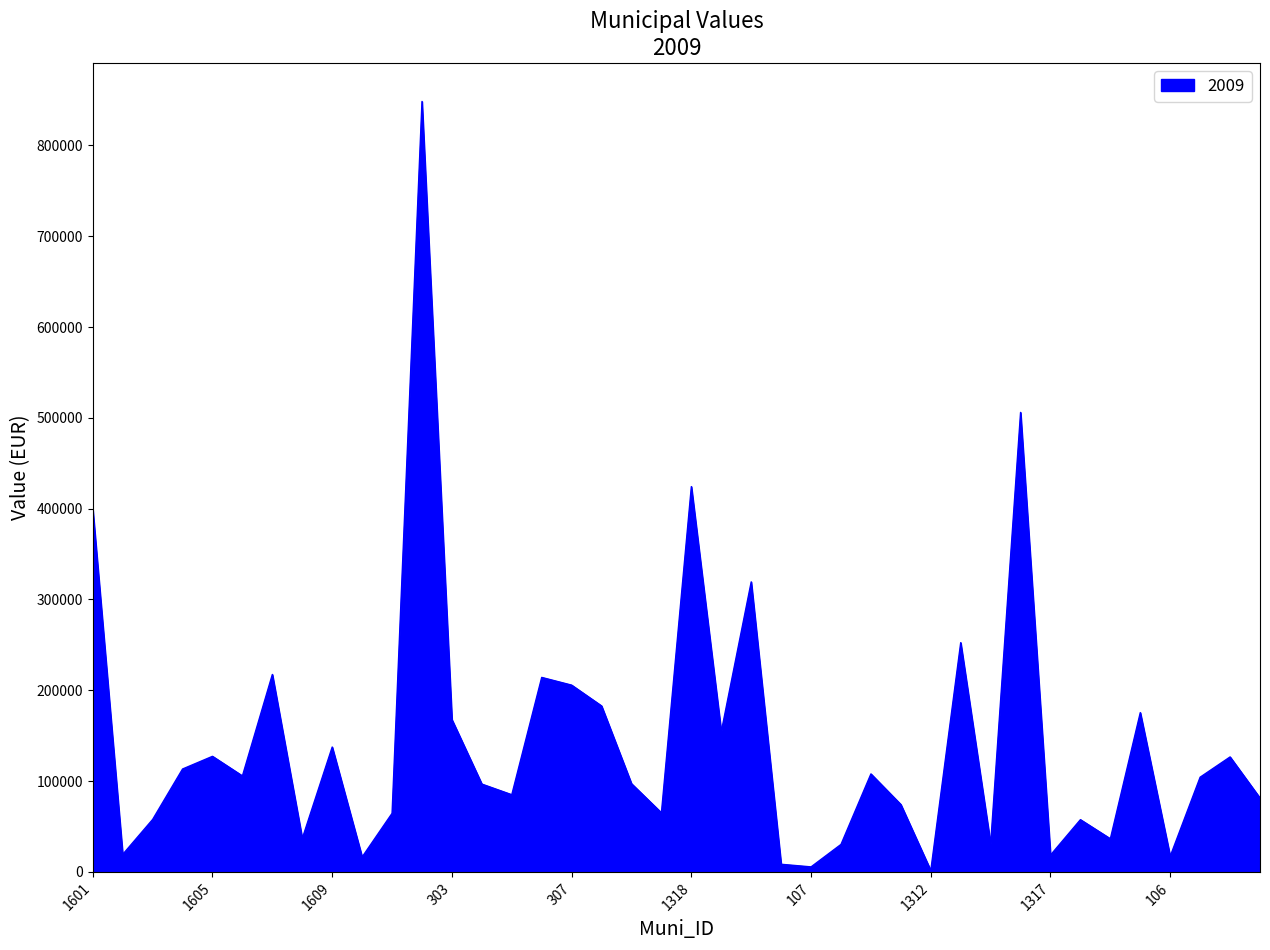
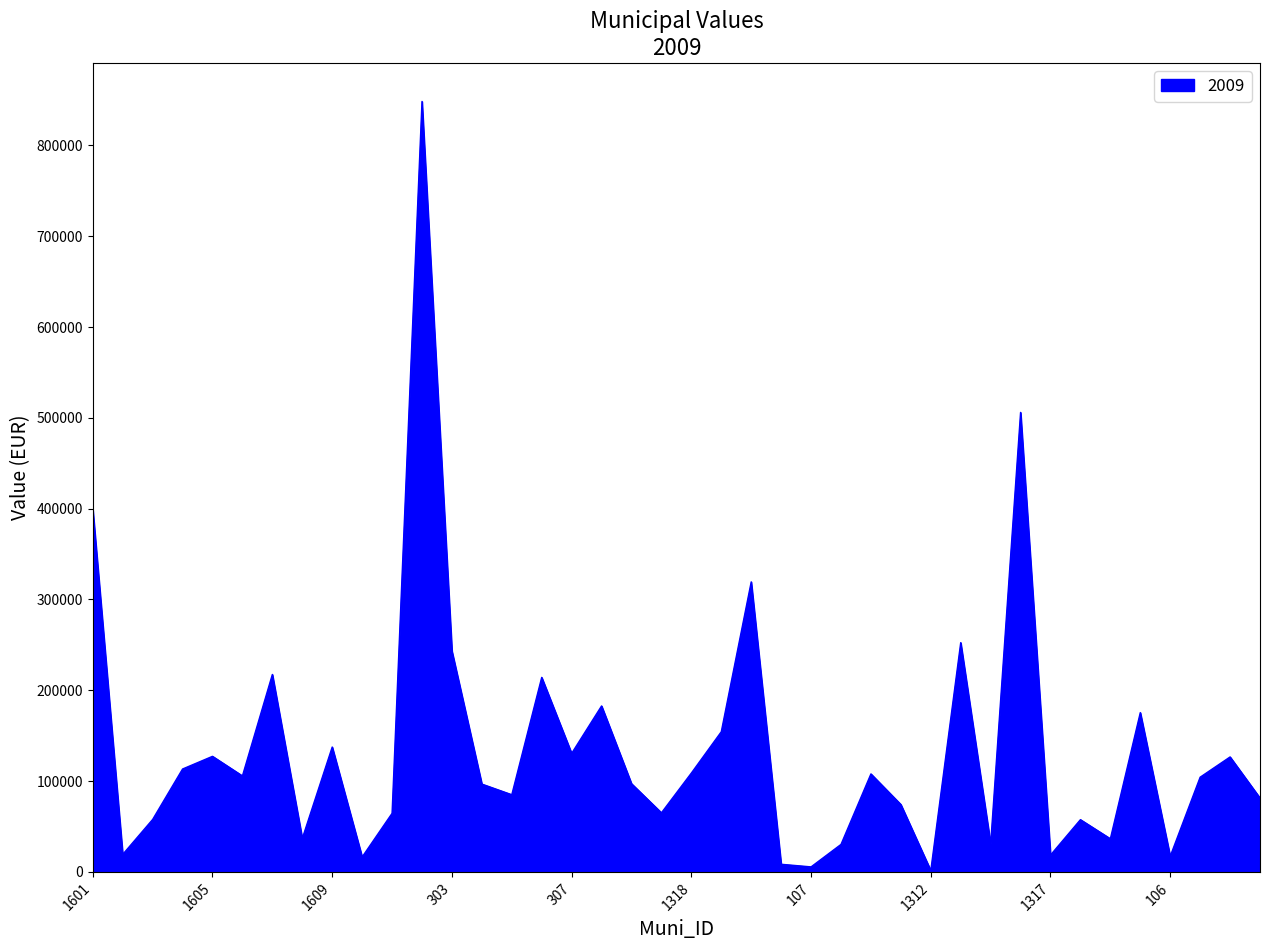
303: 170000 -> 240000
307: 210000 -> 130000
1318: 420000 -> 110000
